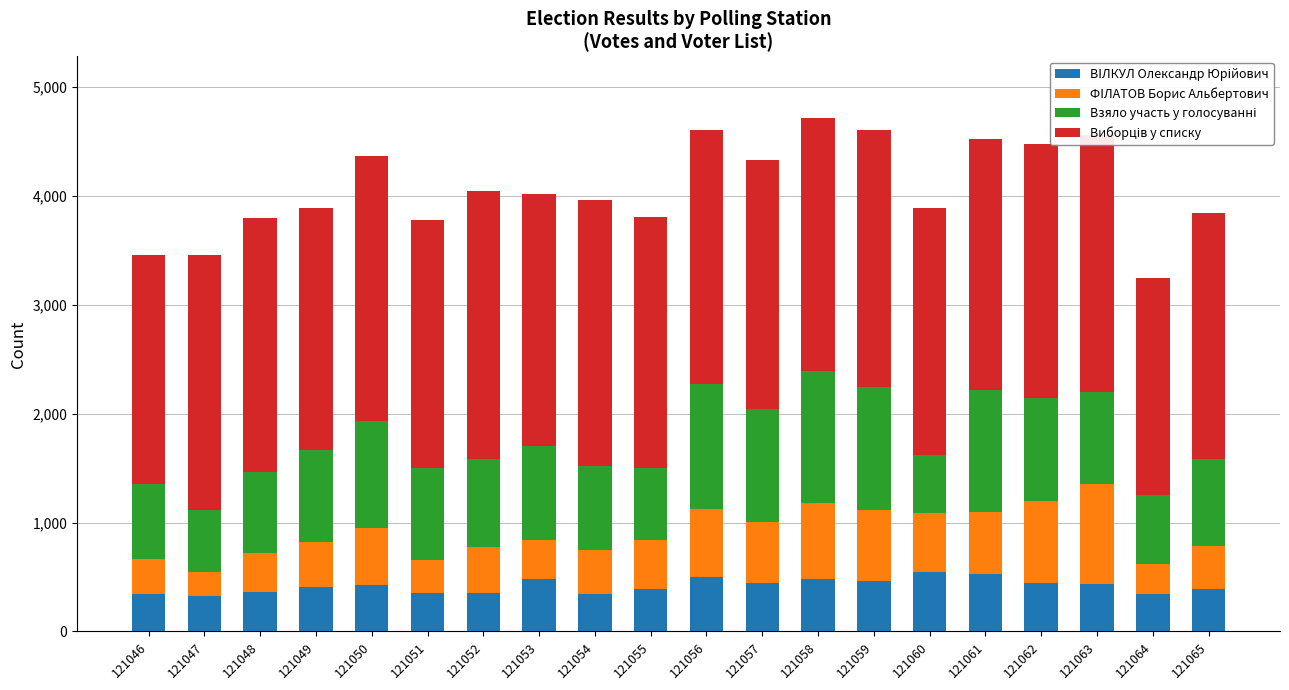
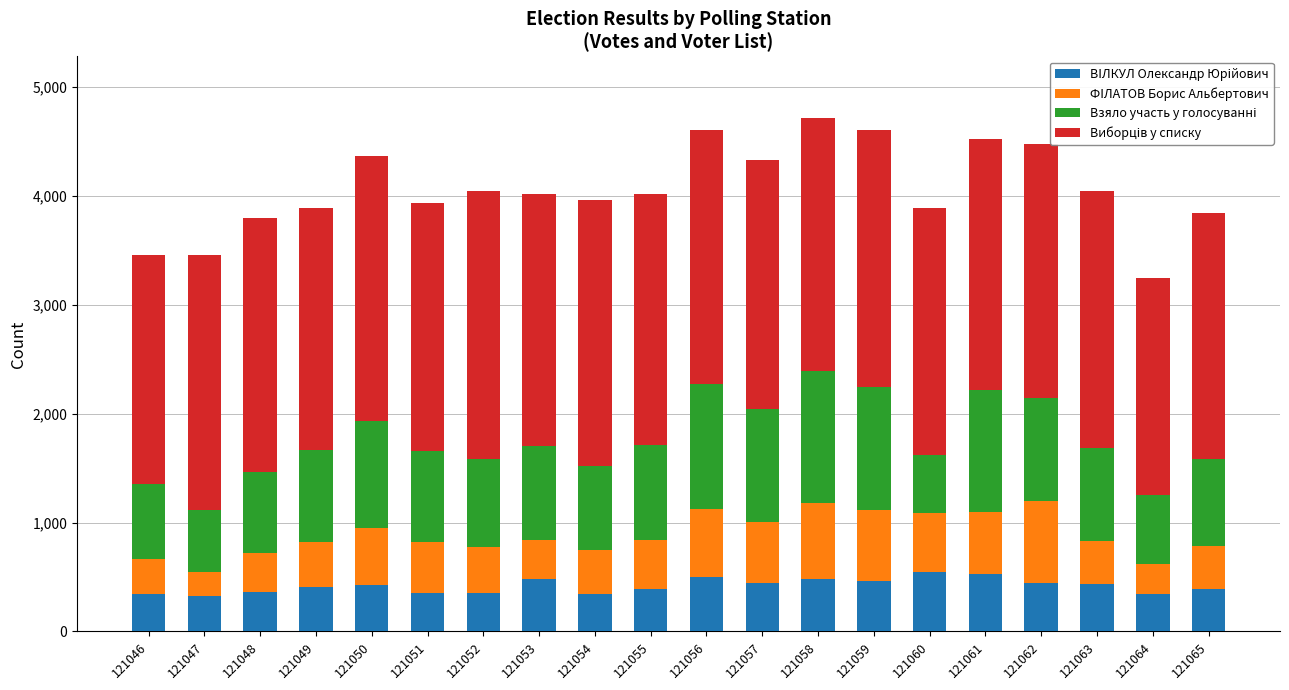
ФІЛАТОВ Борис Альбертович, 121051: 300 -> 460
Взяло участь у голосуванні, 121055: 660 -> 870
ФІЛАТОВ Борис Альбертович, 121063: 920 -> 400
